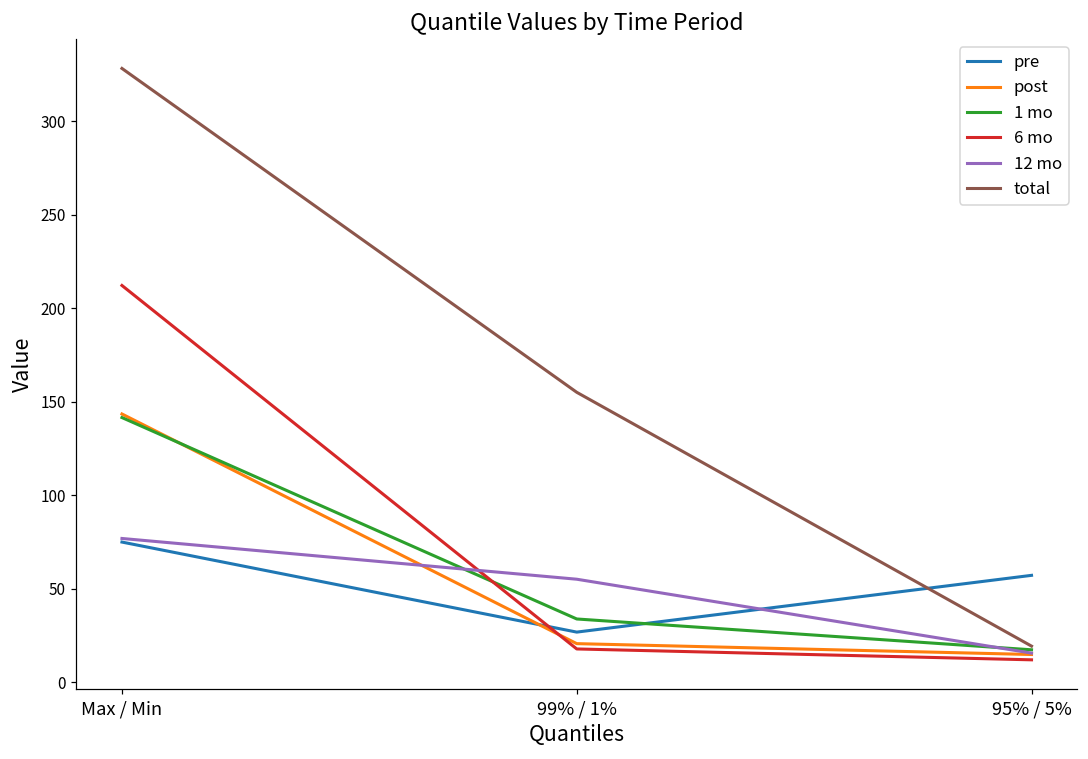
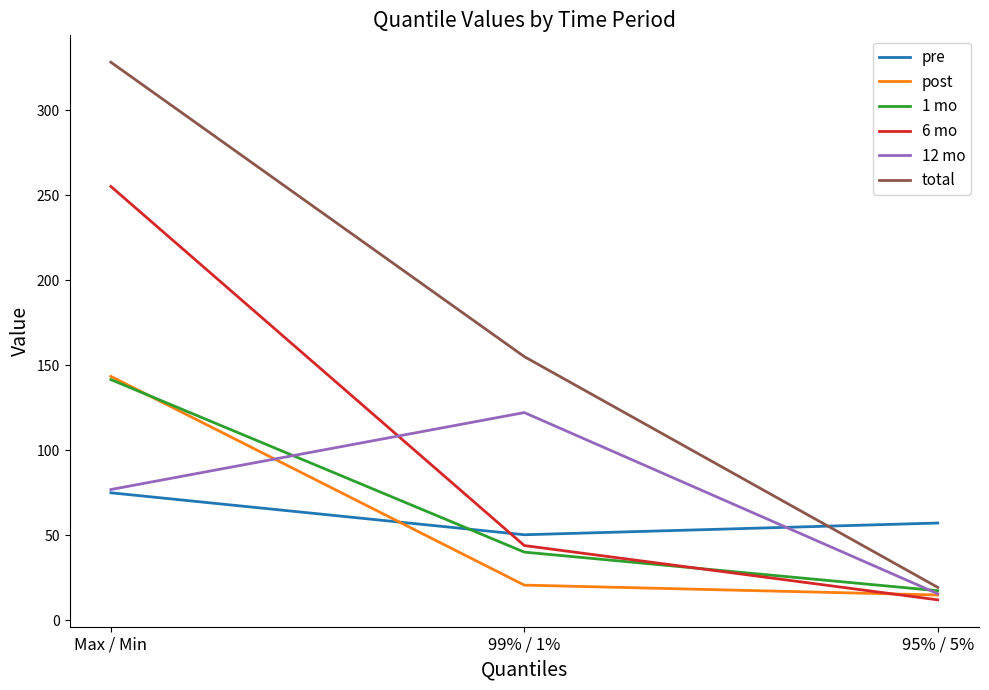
6 mo, Max / Min: 212 -> 255
pre, 99% / 1%: 27 -> 50
1 mo, 99% / 1%: 34 -> 40
6 mo, 99% / 1%: 18 -> 44
12 mo, 99% / 1%: 55 -> 122
